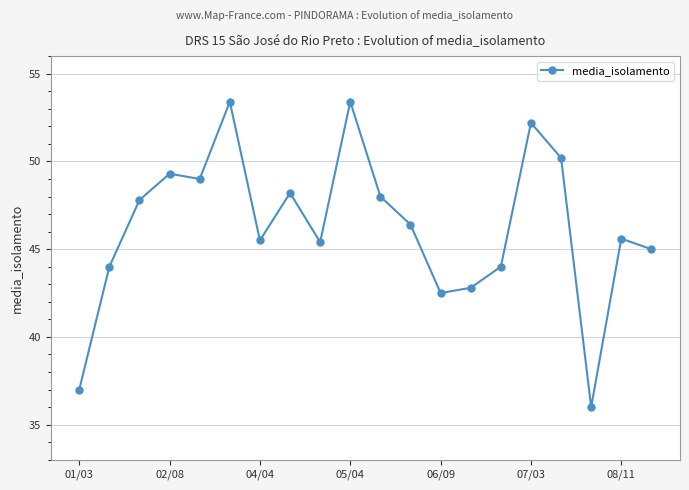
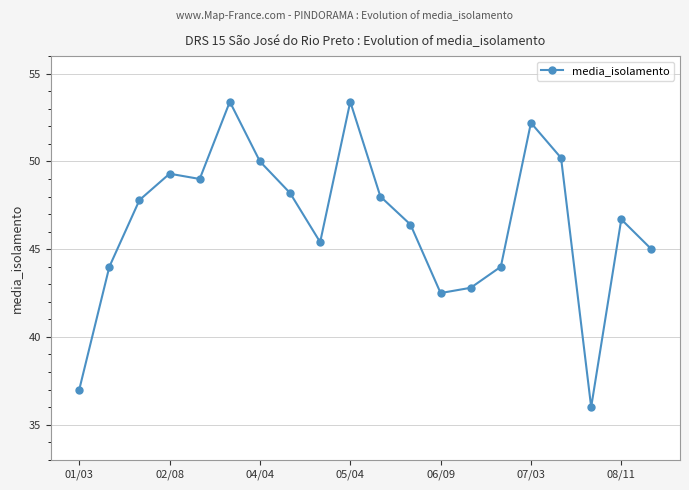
04/04: 45.5 -> 50.0
08/11: 45.6 -> 46.7
